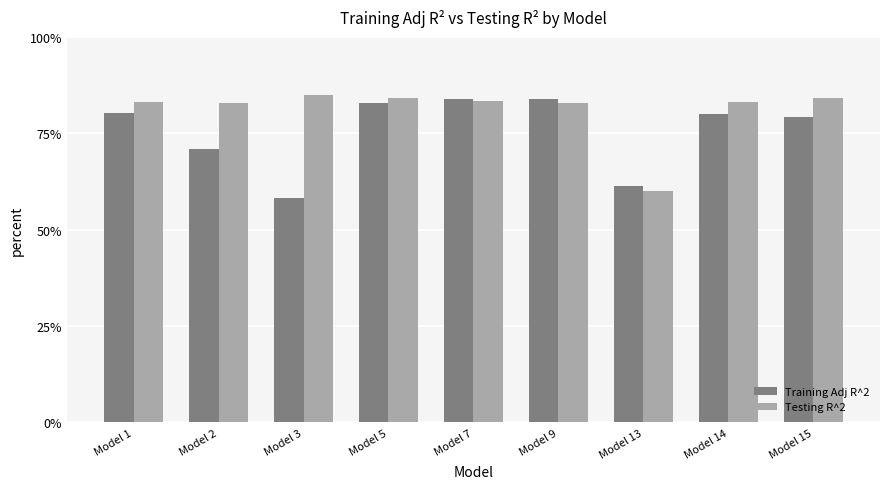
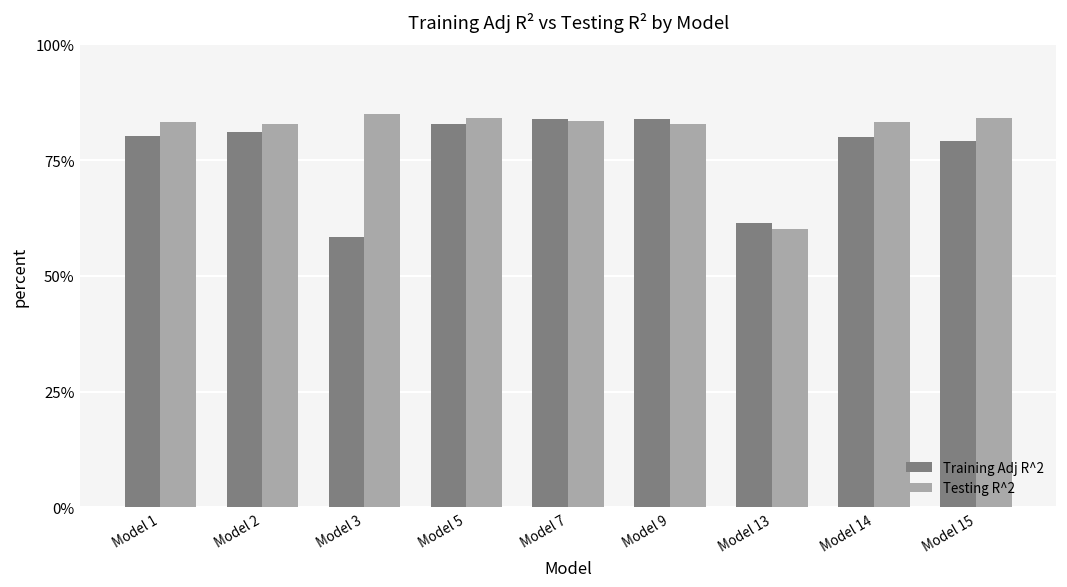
Training Adj R^2, Model 2: 71% -> 81%
